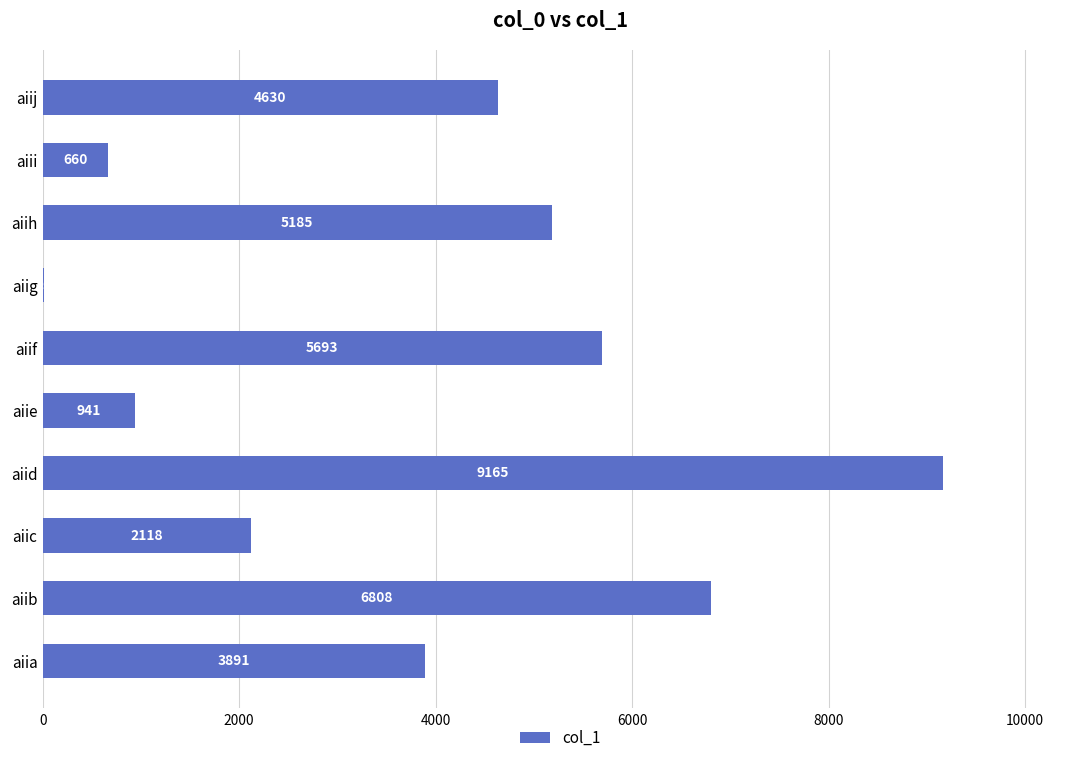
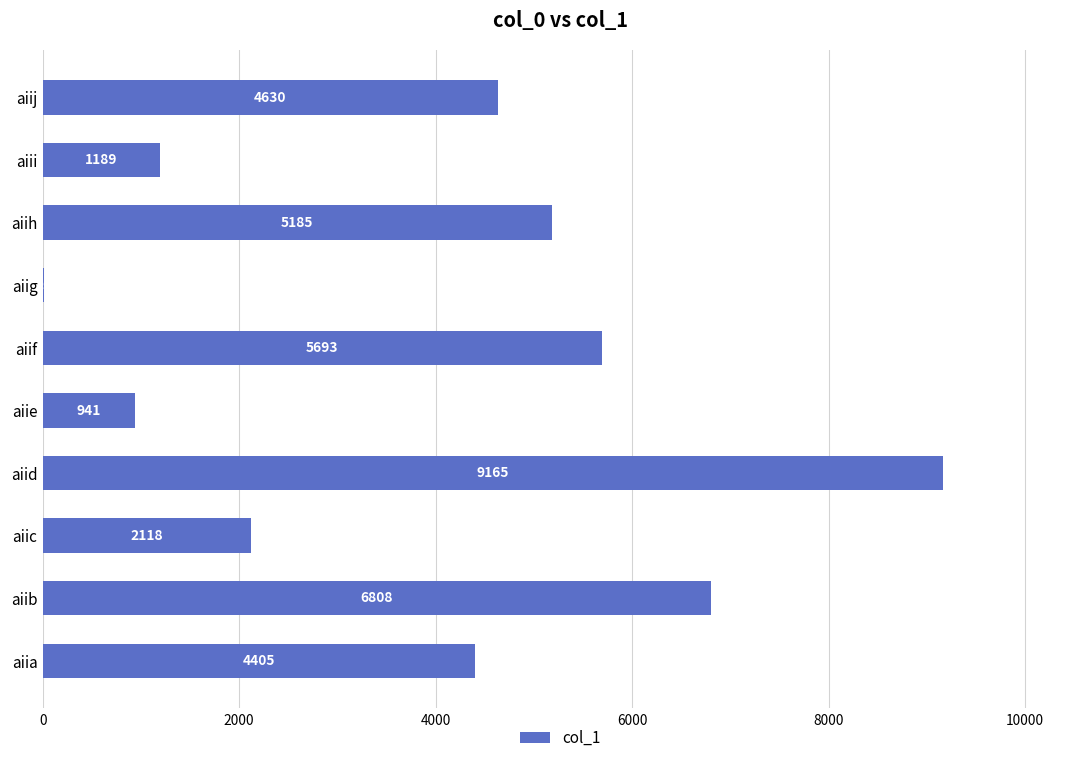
aiii: 660 -> 1189
aiia: 3891 -> 4405
